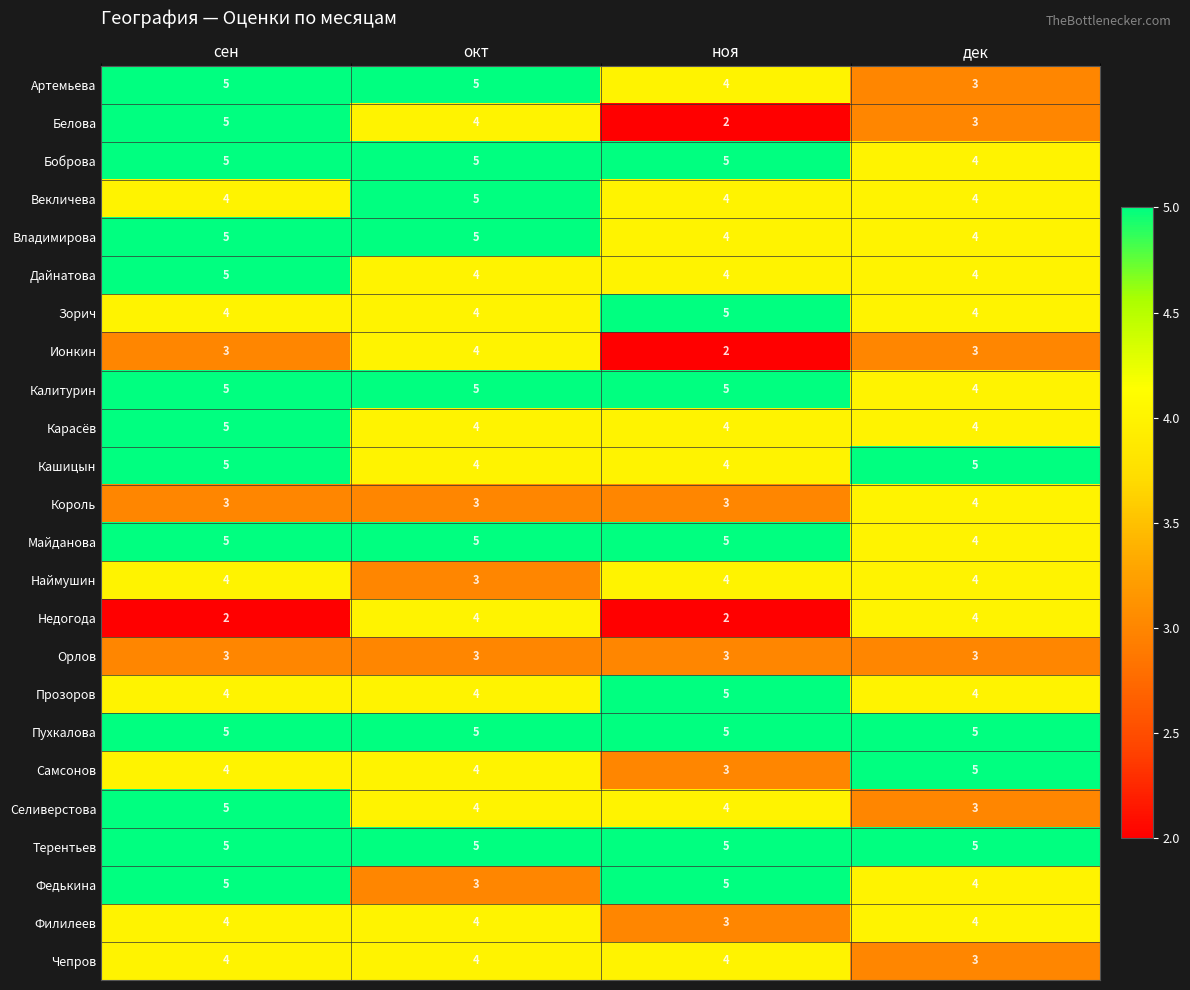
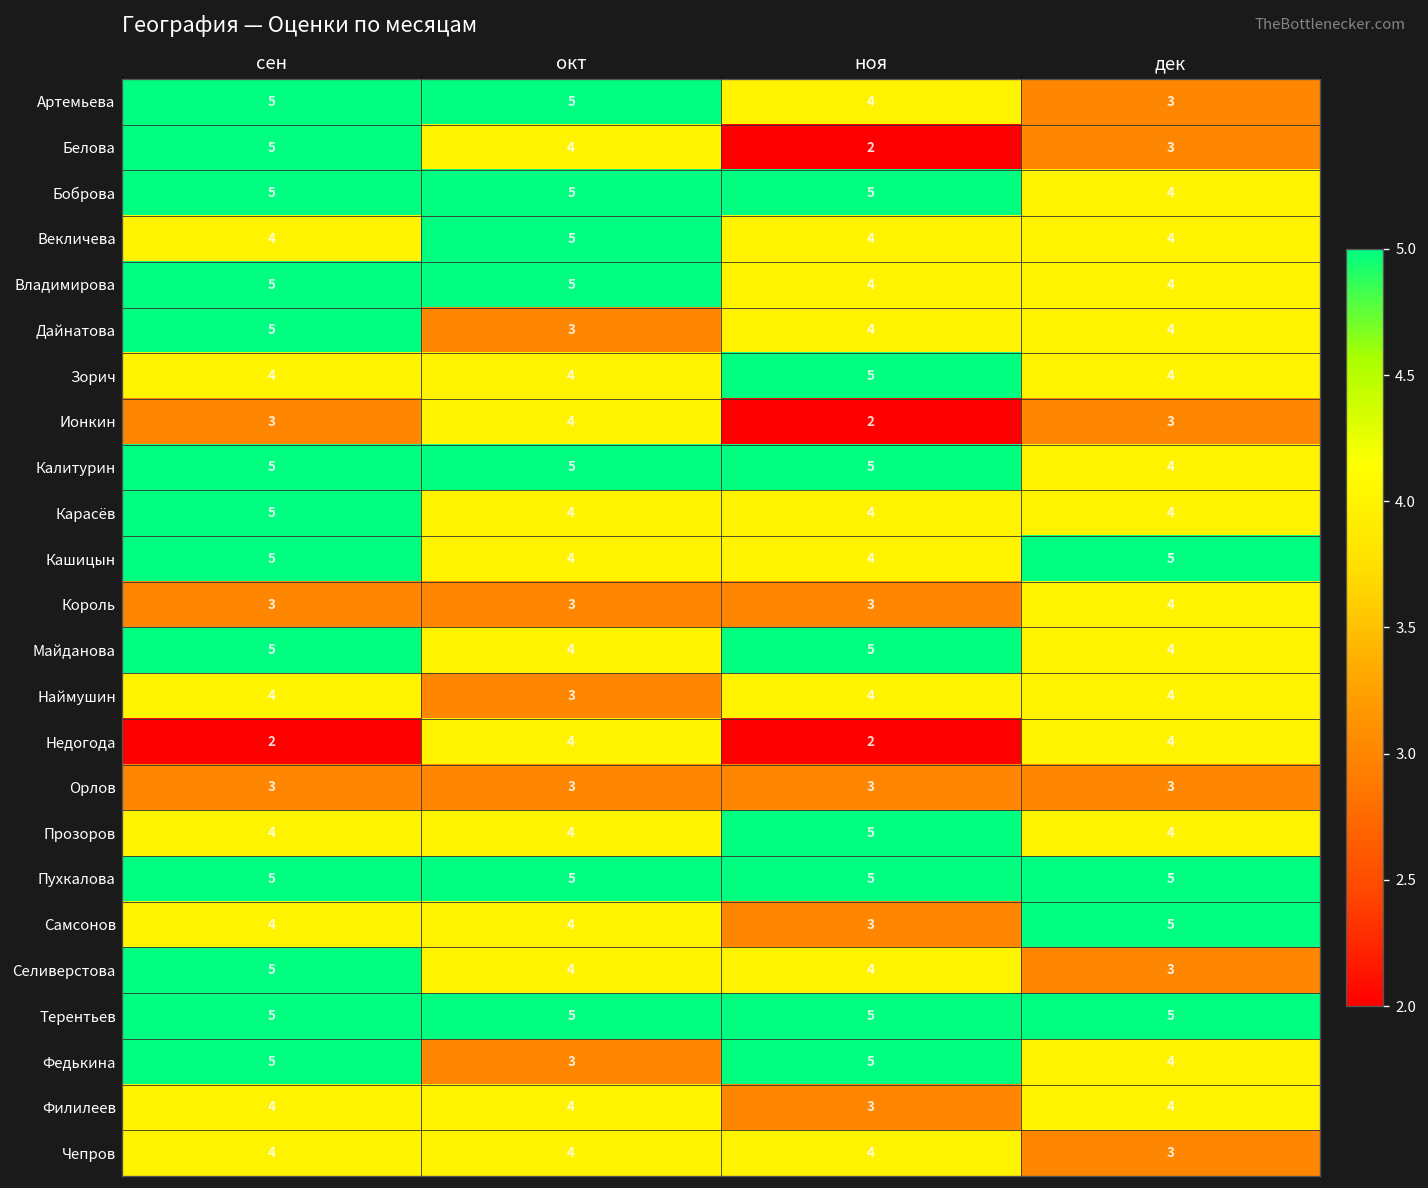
Дайнатова, окт: 4 -> 3
Майданова, окт: 5 -> 4
